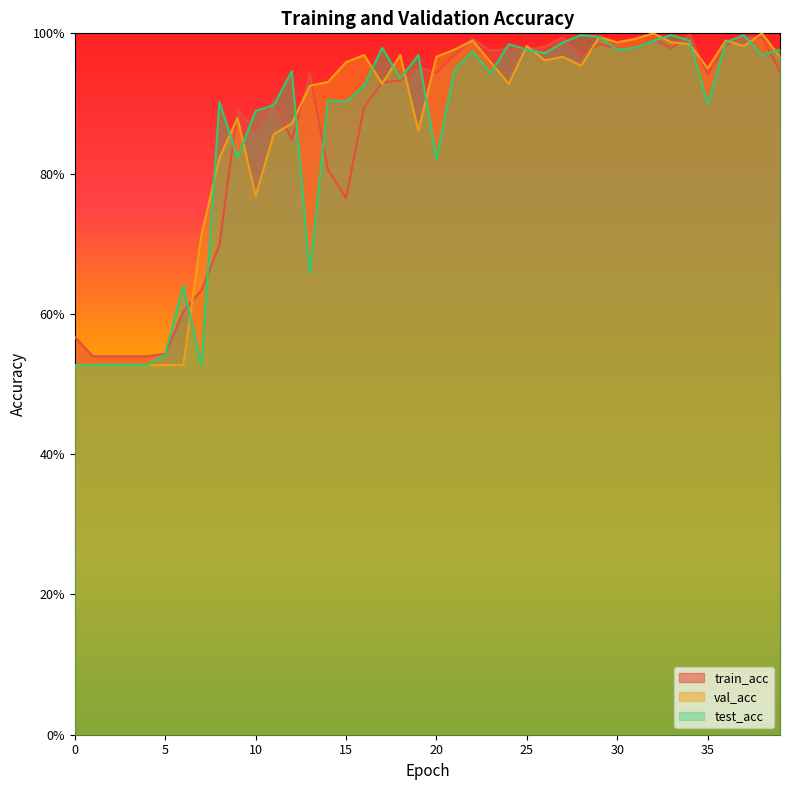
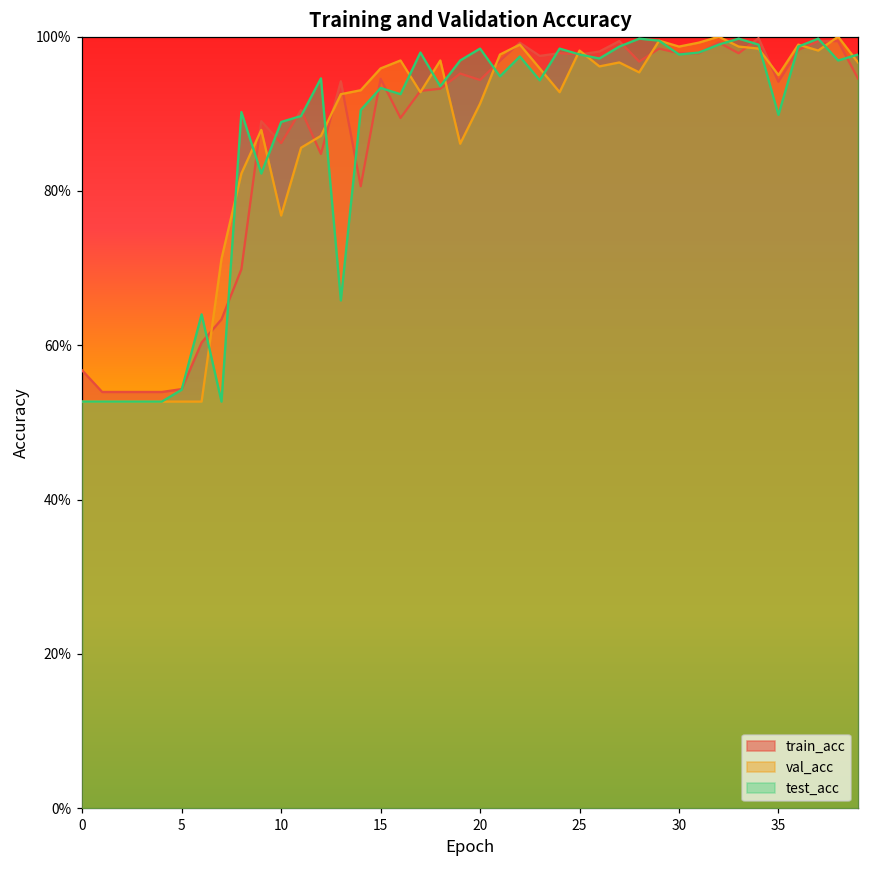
train_acc, 15: 77% -> 95%
test_acc, 15: 90% -> 93%
val_acc, 20: 97% -> 91%
test_acc, 20: 82% -> 98%
